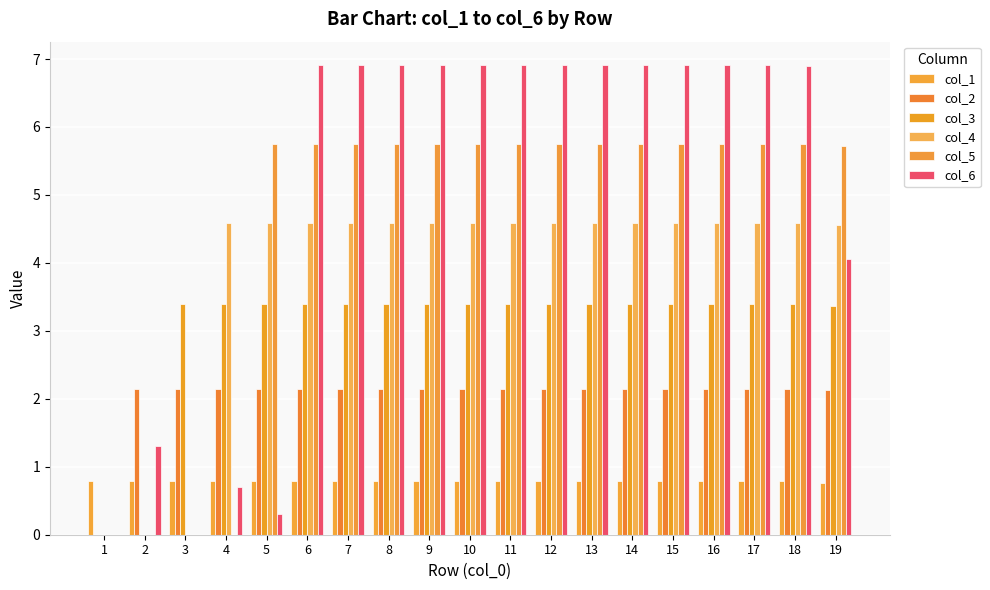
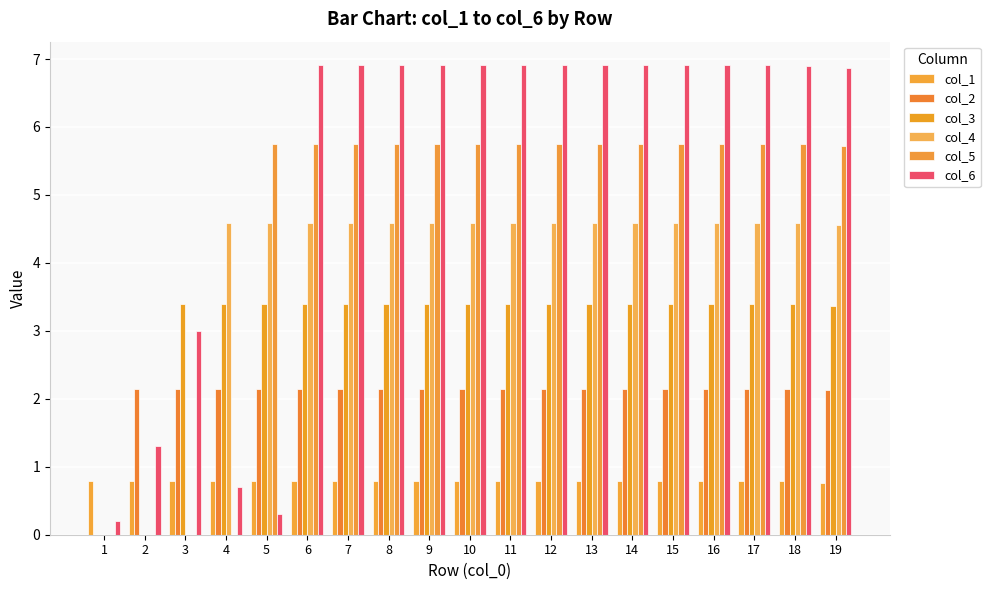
col_6, 1: 0.0 -> 0.2
col_6, 3: 0 -> 3
col_6, 19: 4.1 -> 6.9
